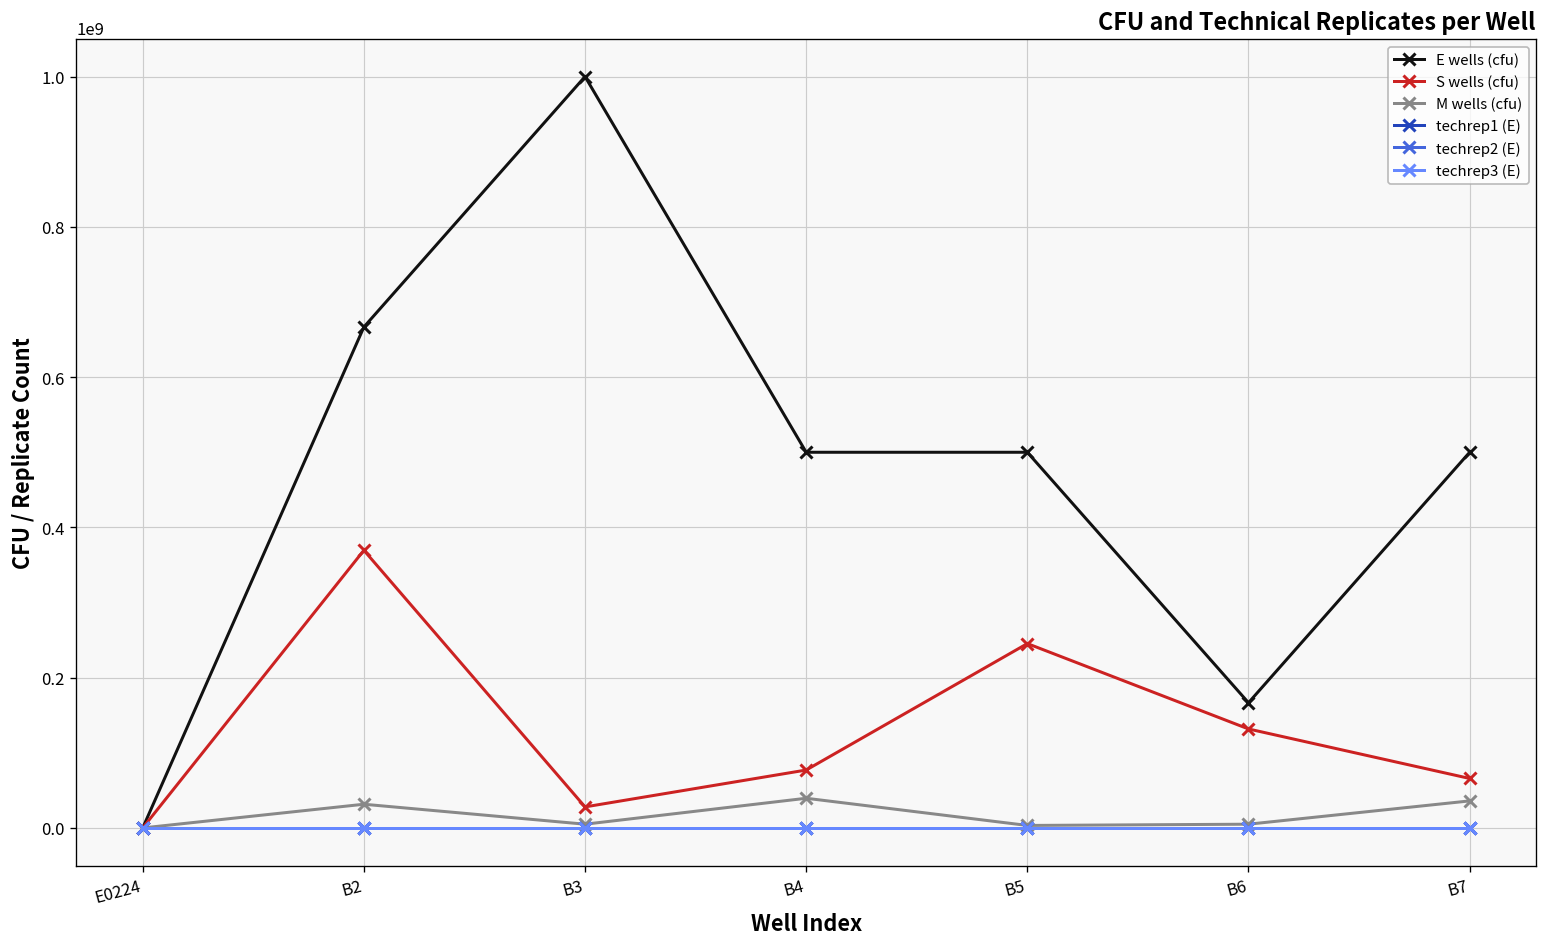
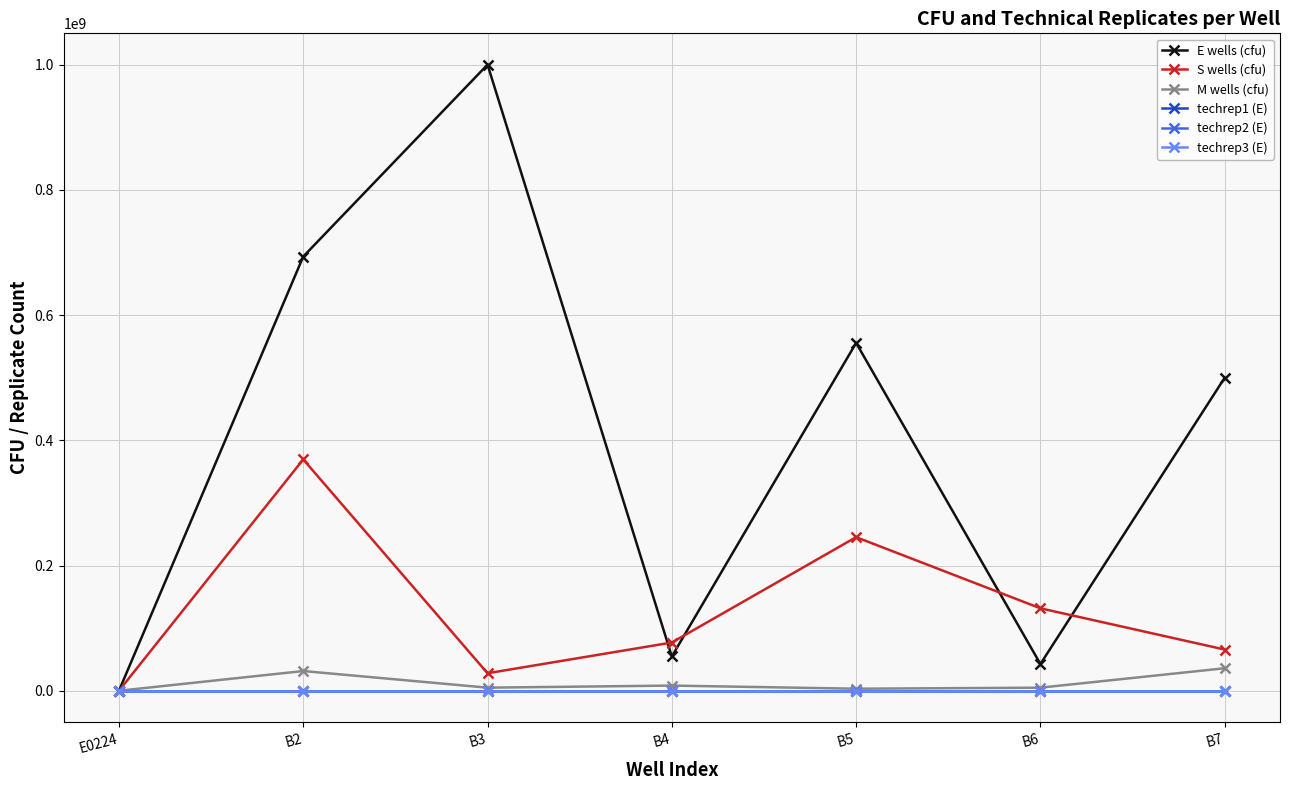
E wells (cfu), B2: 670000000 -> 690000000
E wells (cfu), B4: 500000000 -> 50000000
M wells (cfu), B4: 40000000 -> 10000000
E wells (cfu), B5: 500000000 -> 560000000
E wells (cfu), B6: 170000000 -> 40000000
